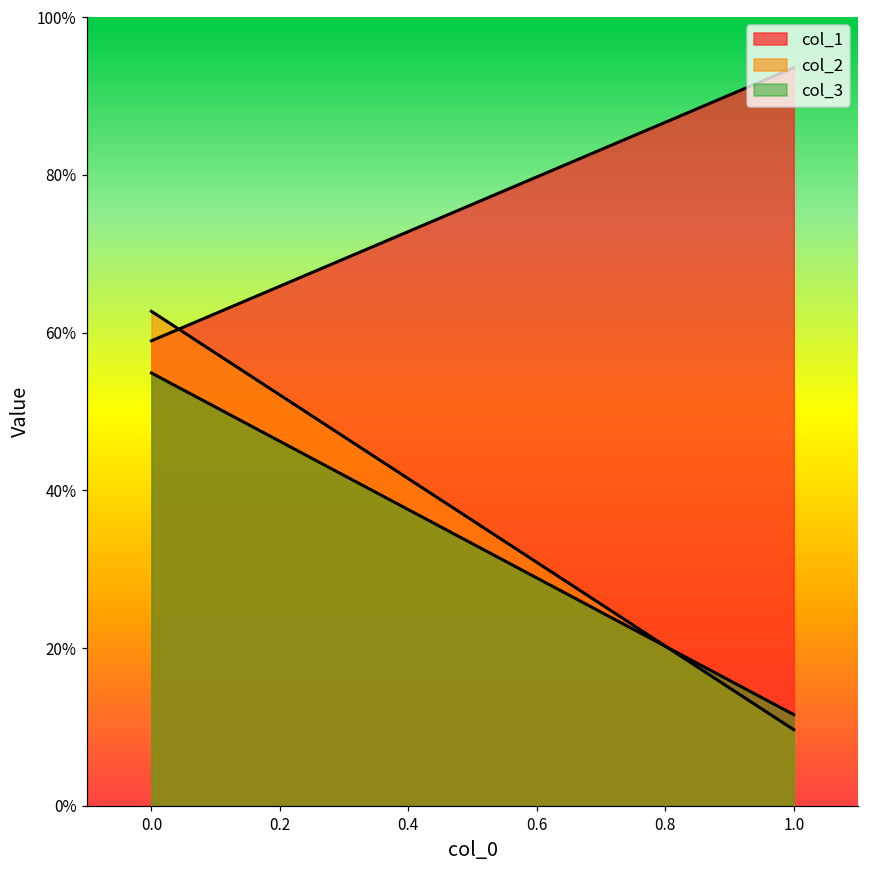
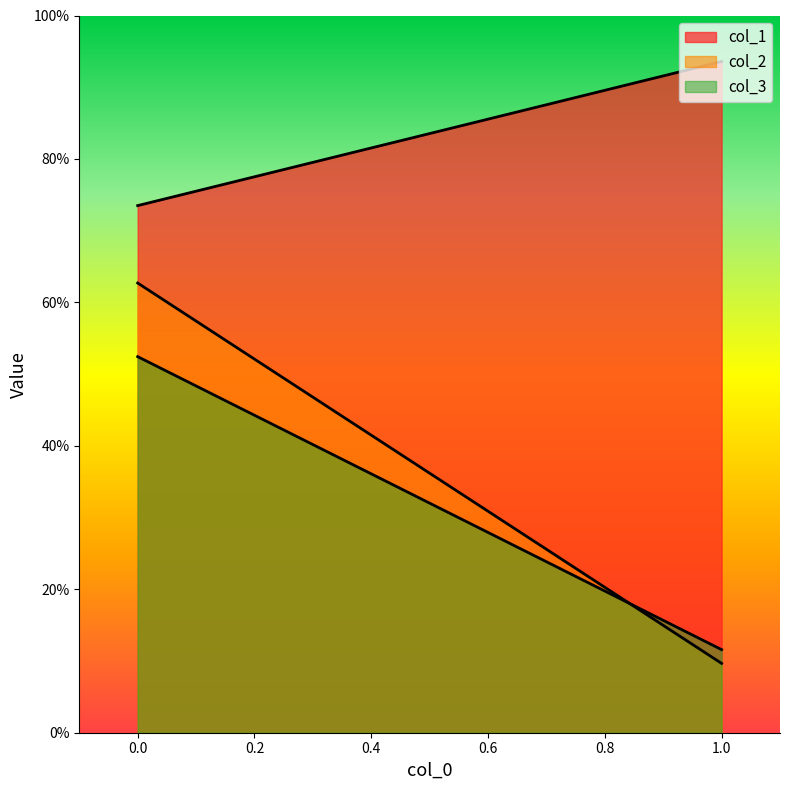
col_1, 0.0: 59% -> 73%
col_3, 0.0: 55% -> 52%
